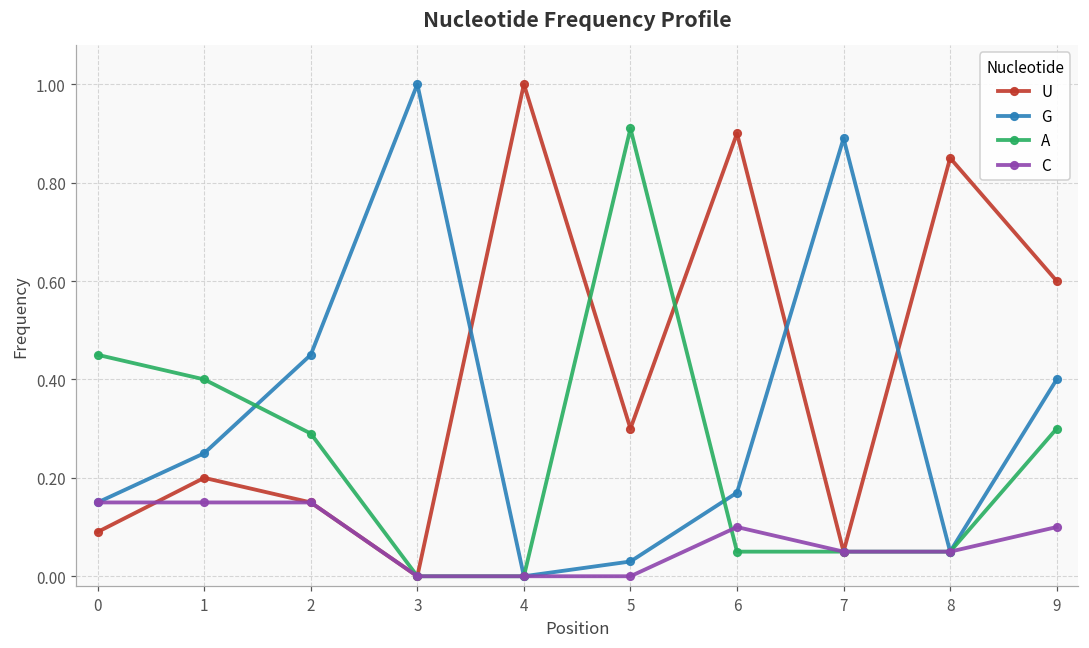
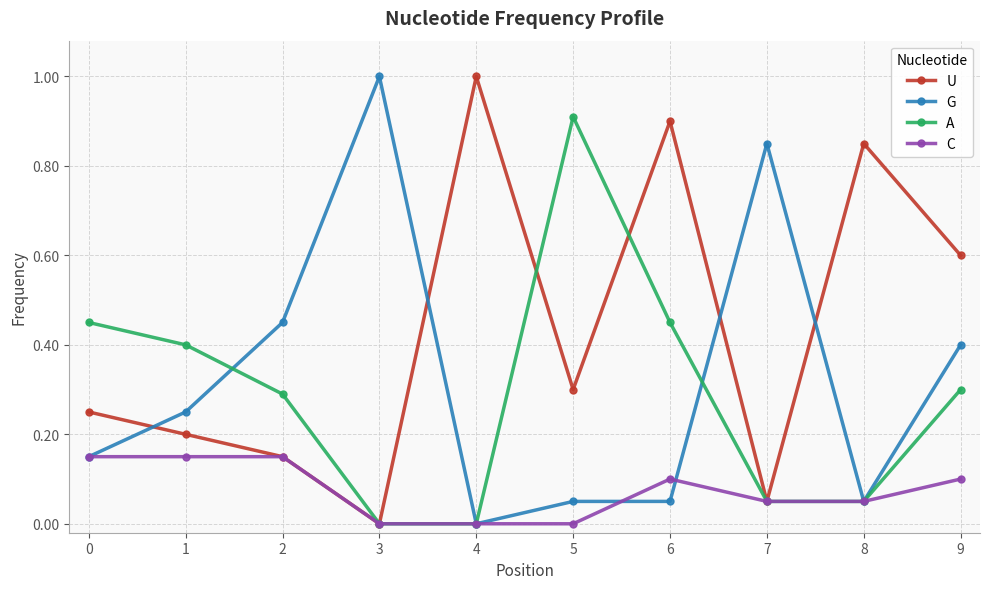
U, 0: 0.09 -> 0.25
G, 5: 0.03 -> 0.05
G, 6: 0.17 -> 0.05
A, 6: 0.05 -> 0.45
G, 7: 0.89 -> 0.85
